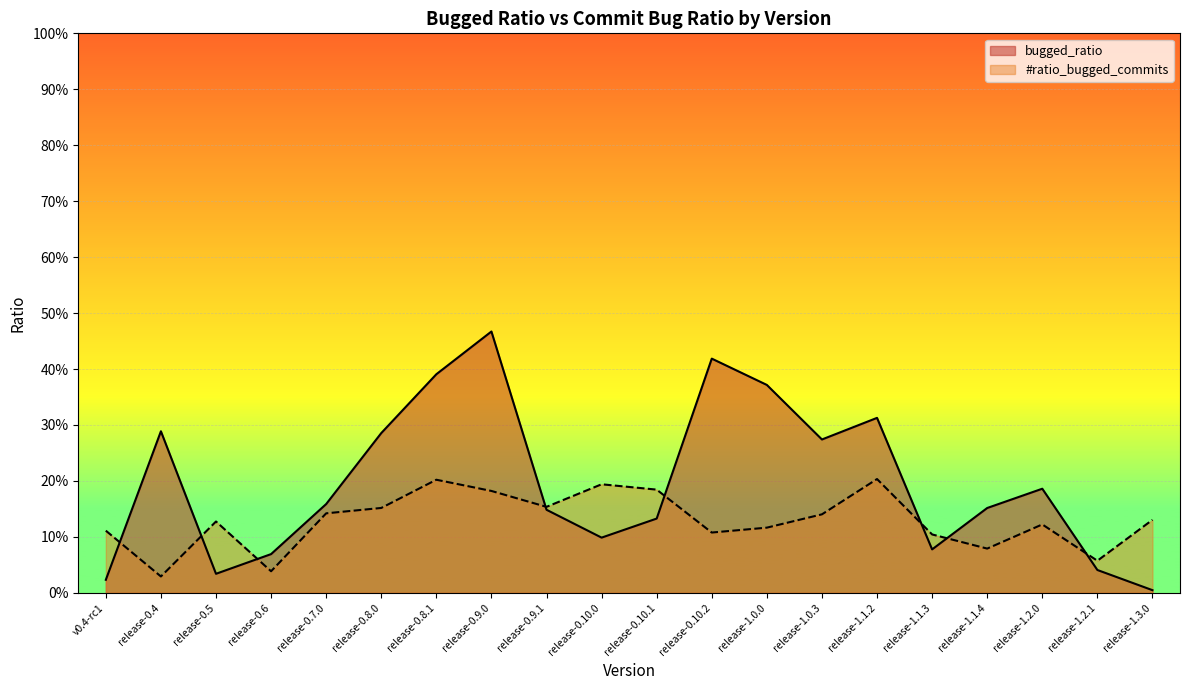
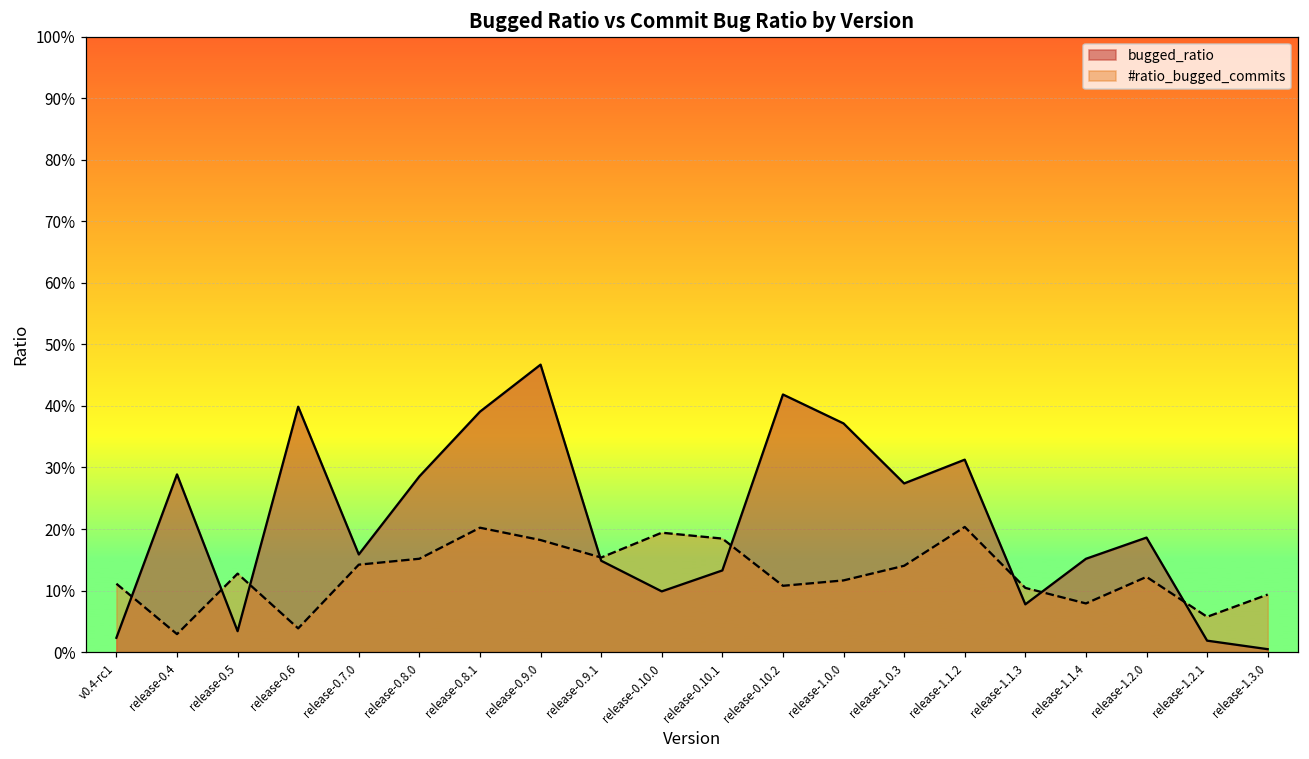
bugged_ratio, release-0.6: 7% -> 40%
bugged_ratio, release-1.2.1: 4% -> 2%
#ratio_bugged_commits, release-1.3.0: 13% -> 9%
